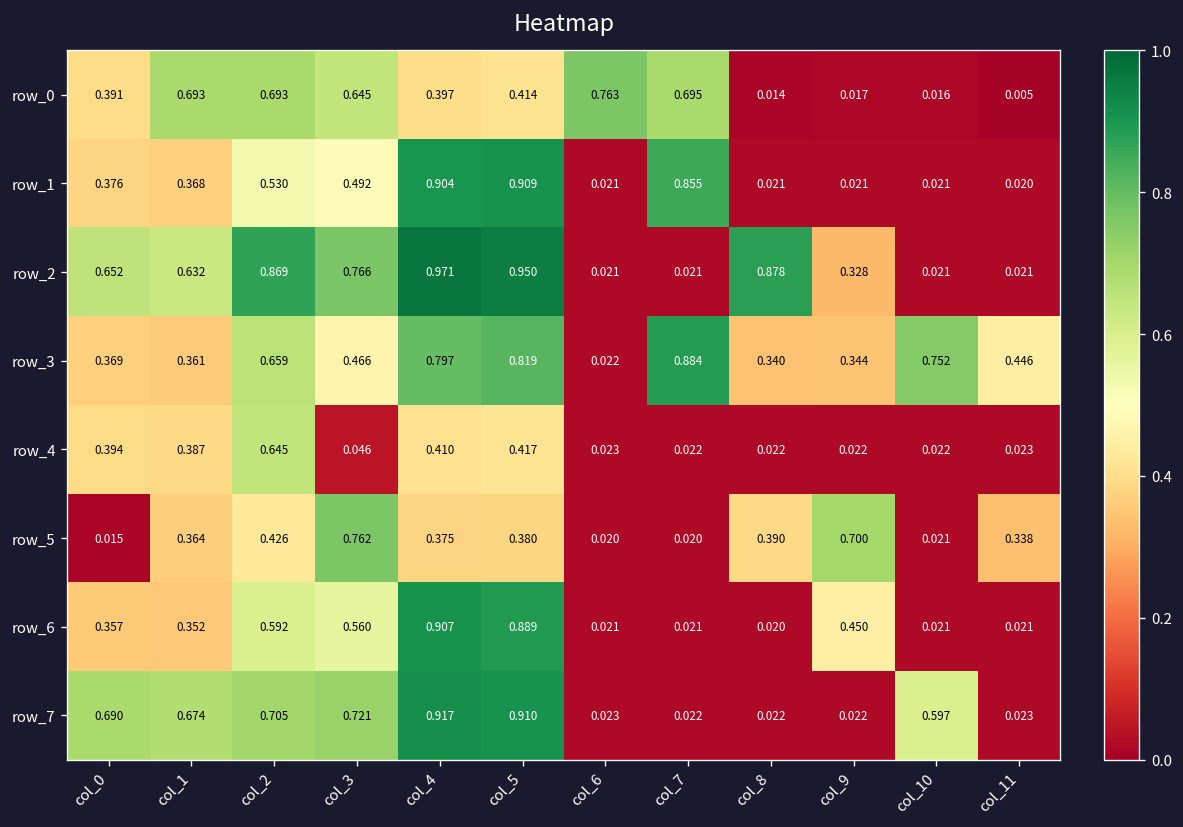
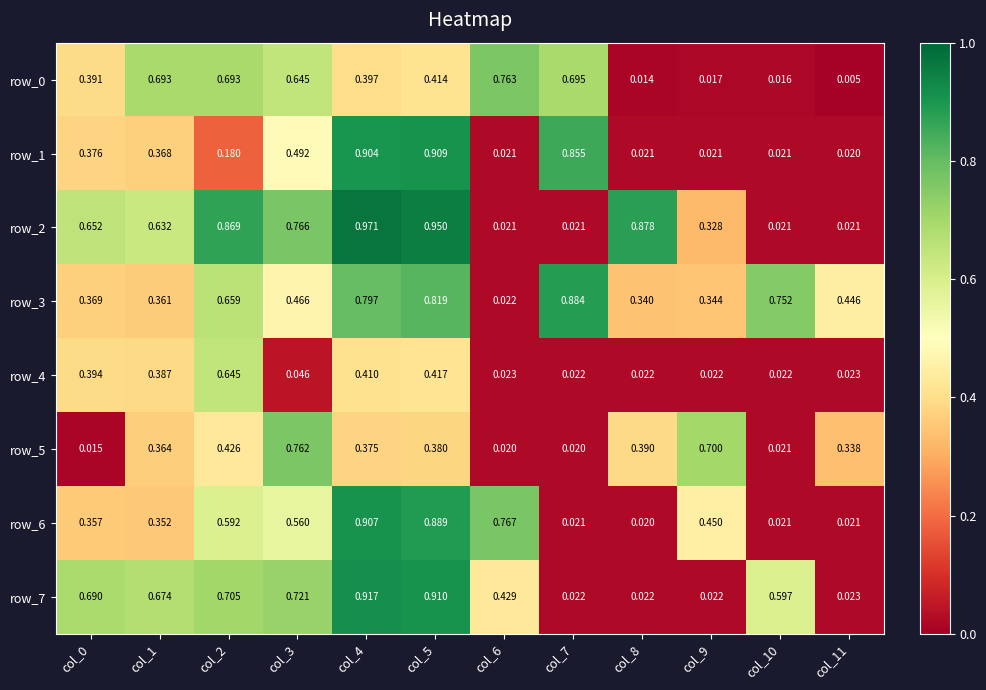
row_1, col_2: 0.530 -> 0.180
row_6, col_6: 0.021 -> 0.767
row_7, col_6: 0.023 -> 0.429
